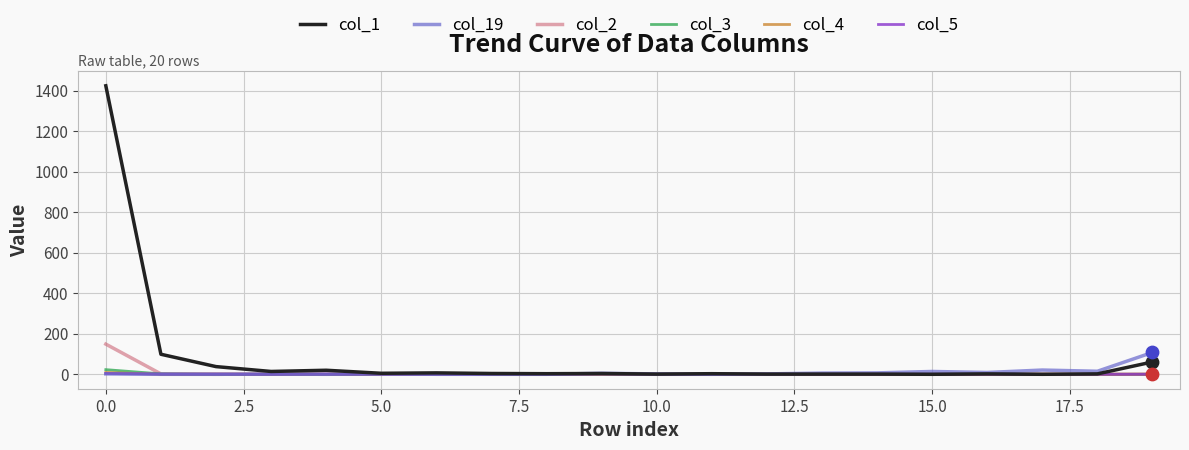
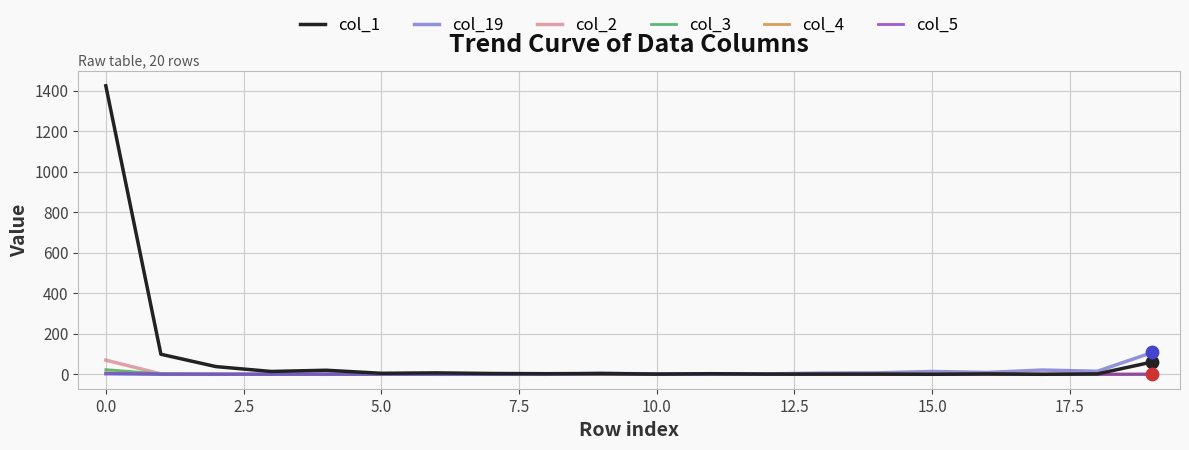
col_2, 0.0: 150 -> 70
